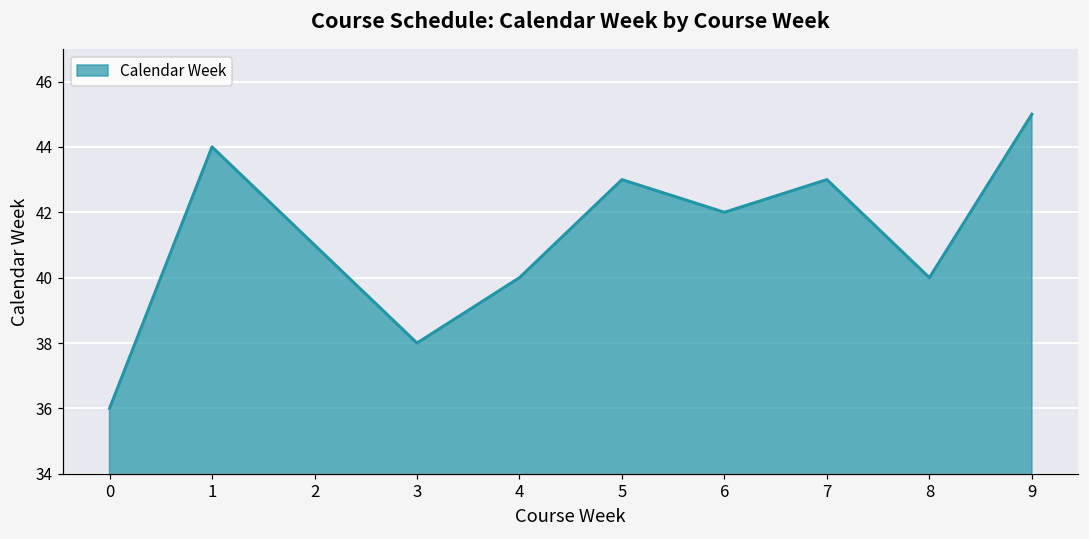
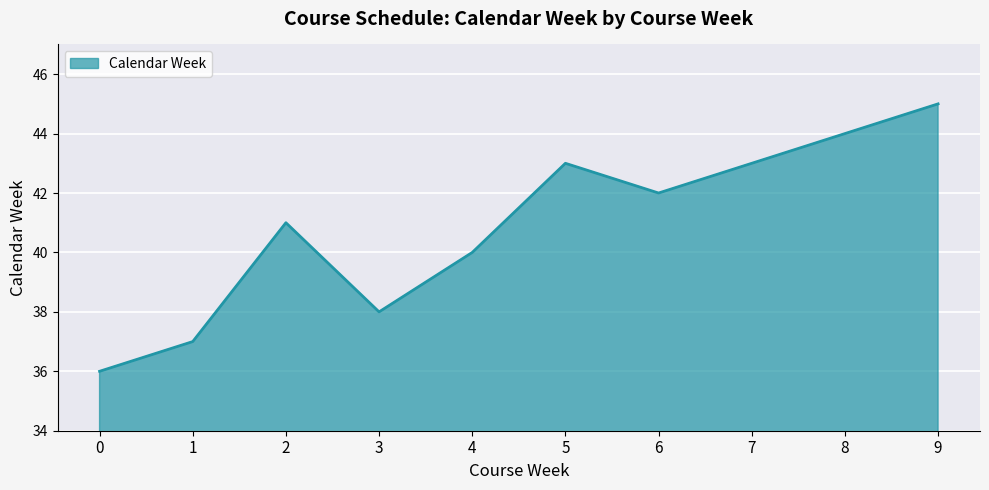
1: 44 -> 37
8: 40 -> 44
